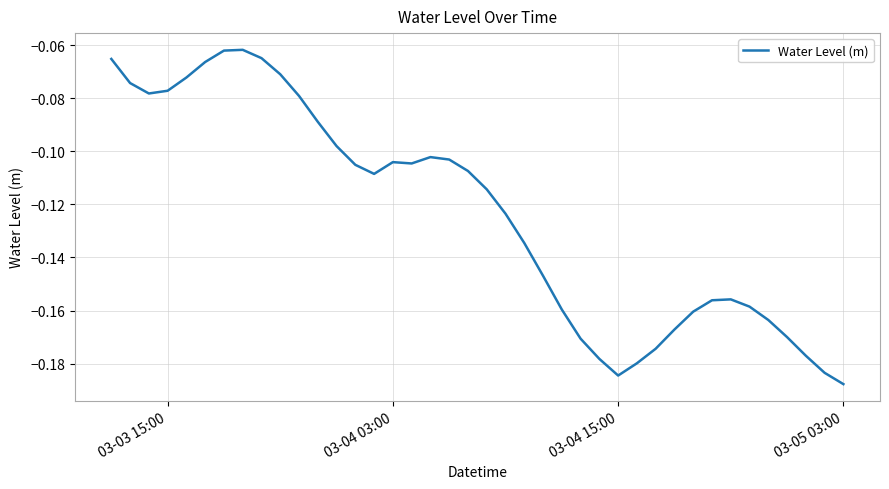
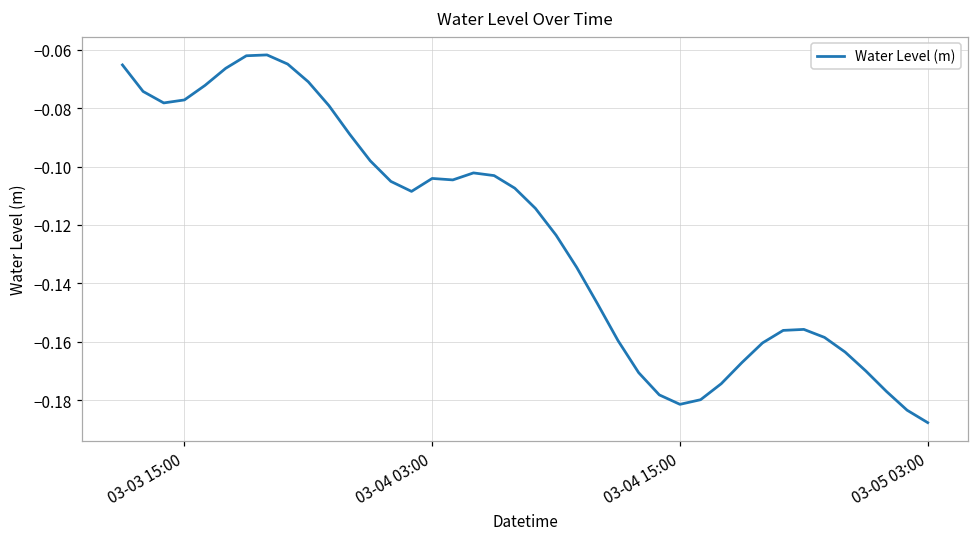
03-04 15:00: -0.185 -> -0.181
